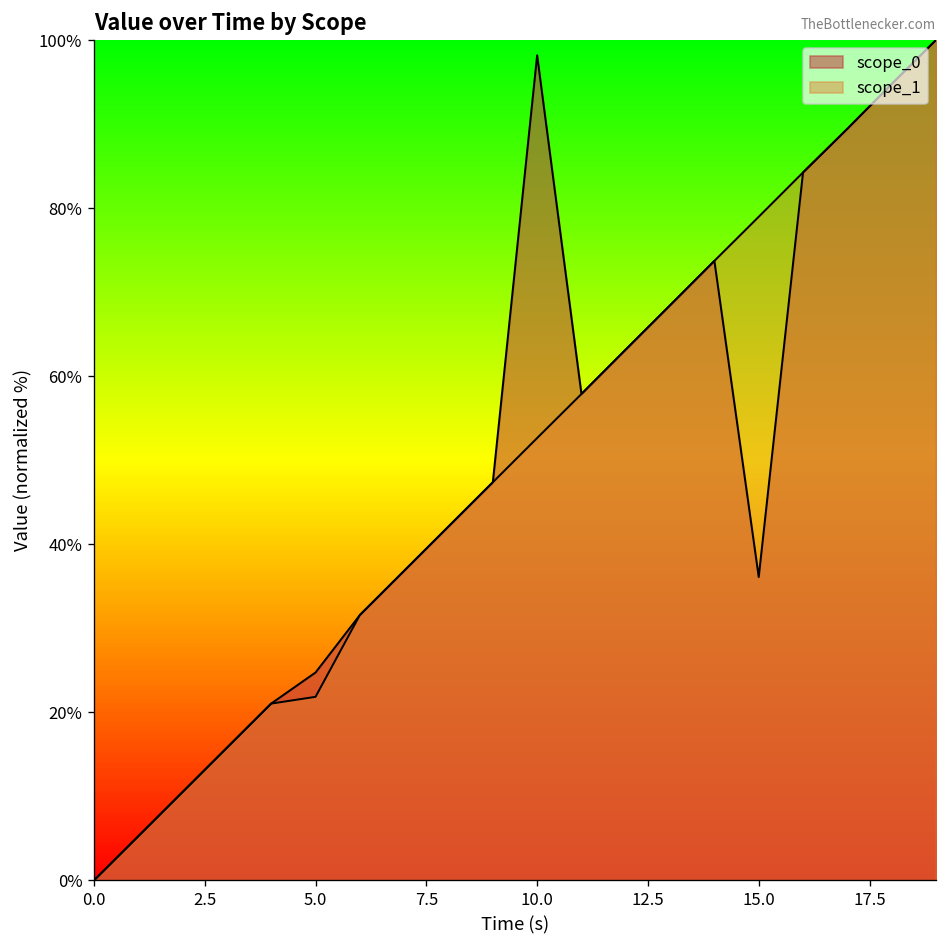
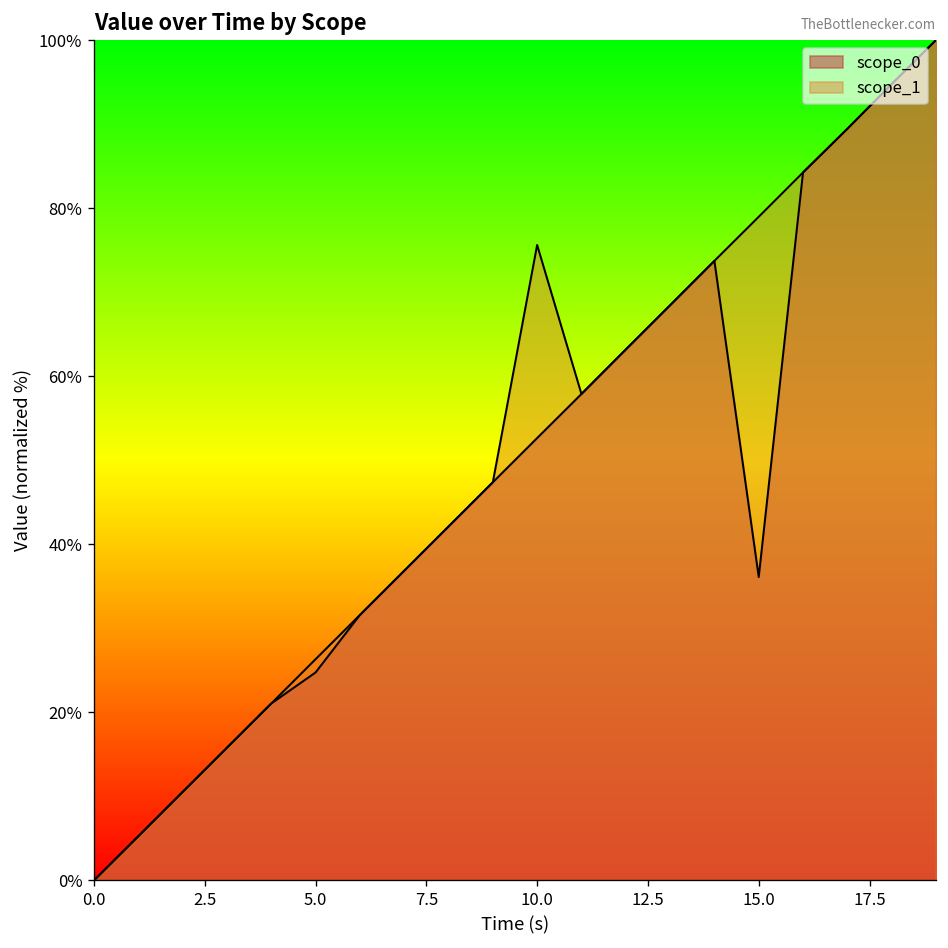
scope_1, 5.0: 22% -> 26%
scope_0, 10.0: 98% -> 53%
scope_1, 10.0: 53% -> 76%
